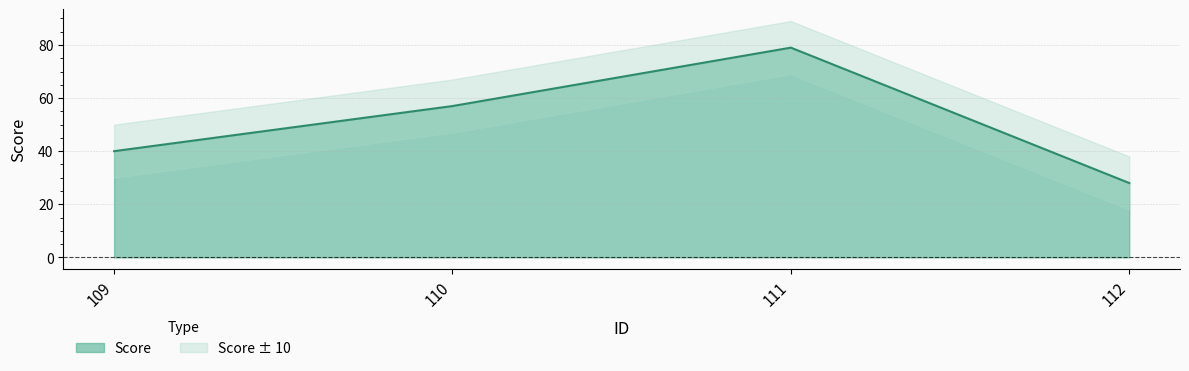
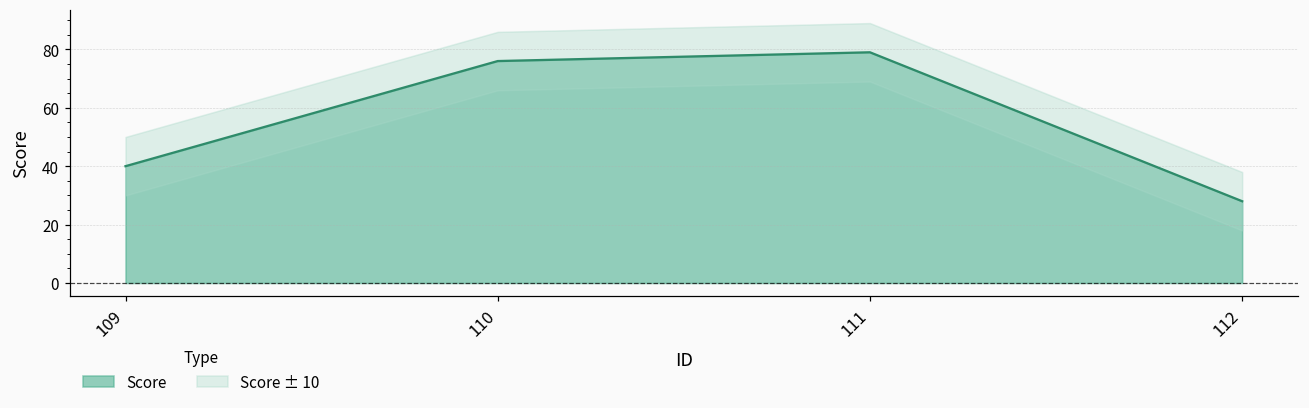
Score, 110: 57 -> 76
